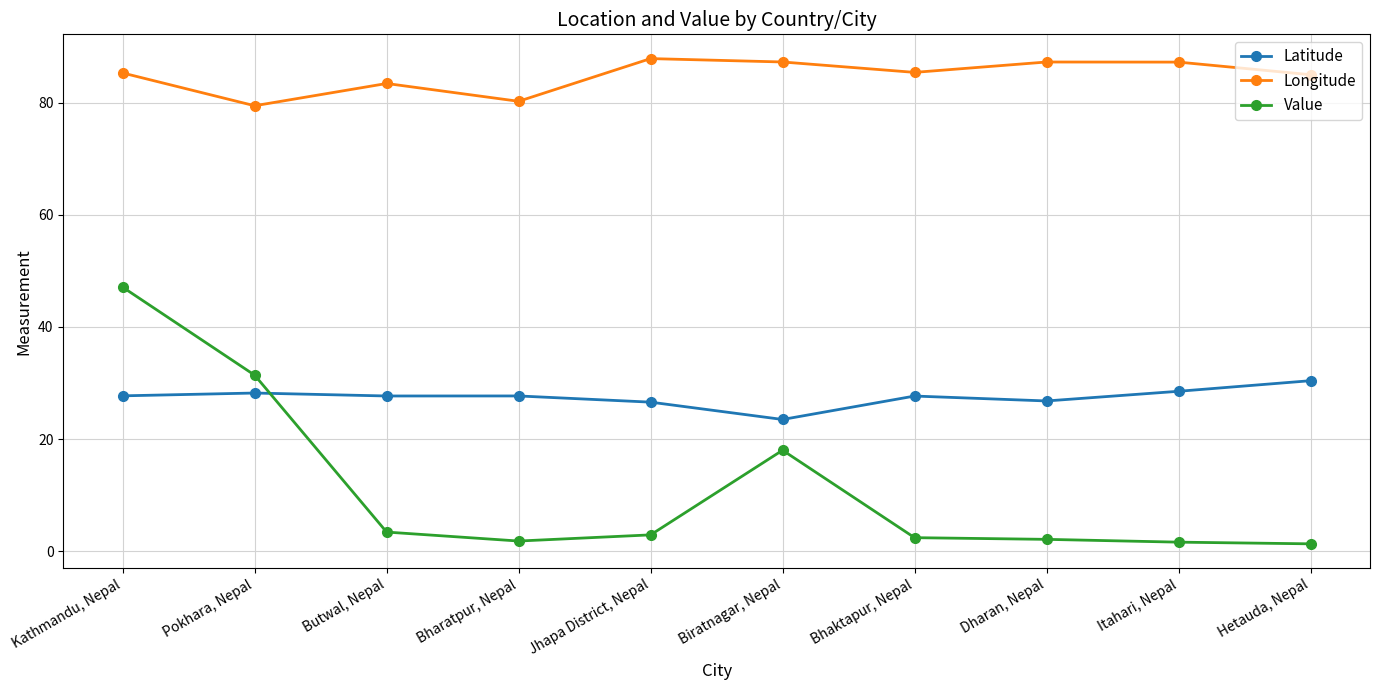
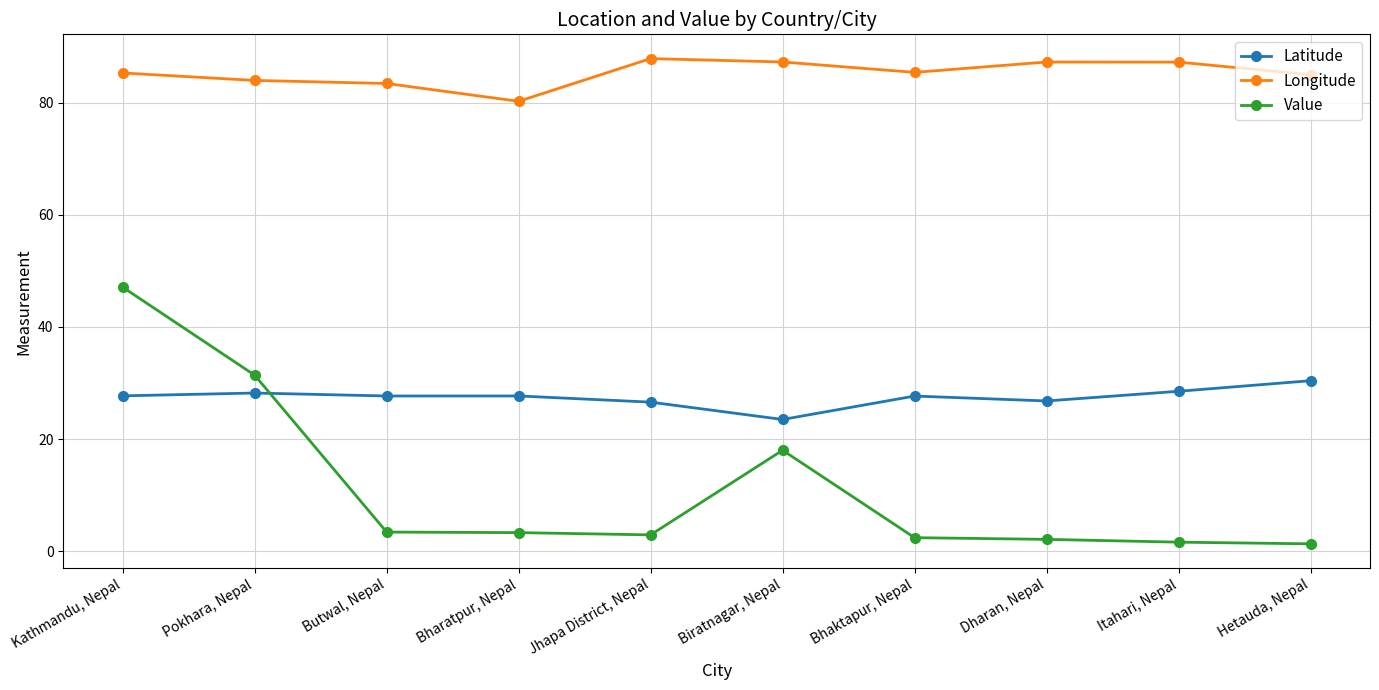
Longitude, Pokhara, Nepal: 79 -> 84
Value, Bharatpur, Nepal: 2 -> 3
